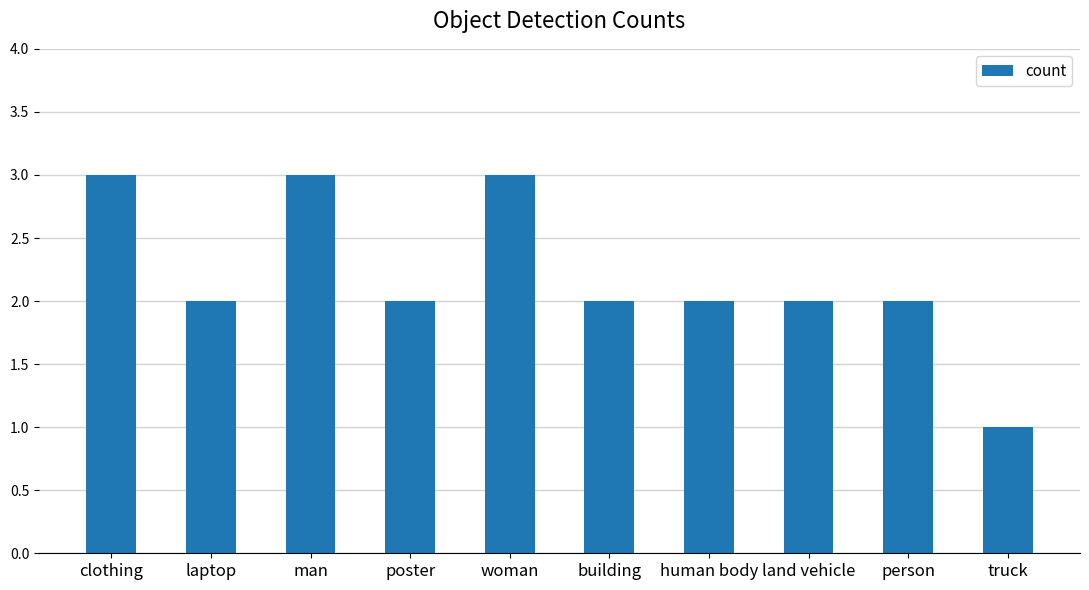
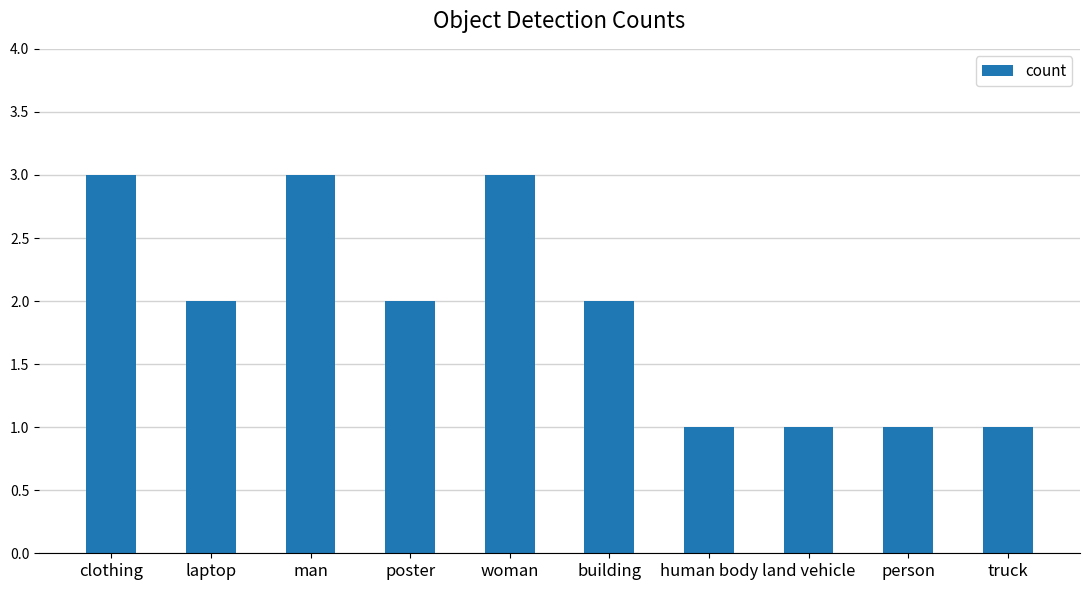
human body: 2 -> 1
land vehicle: 2 -> 1
person: 2 -> 1
